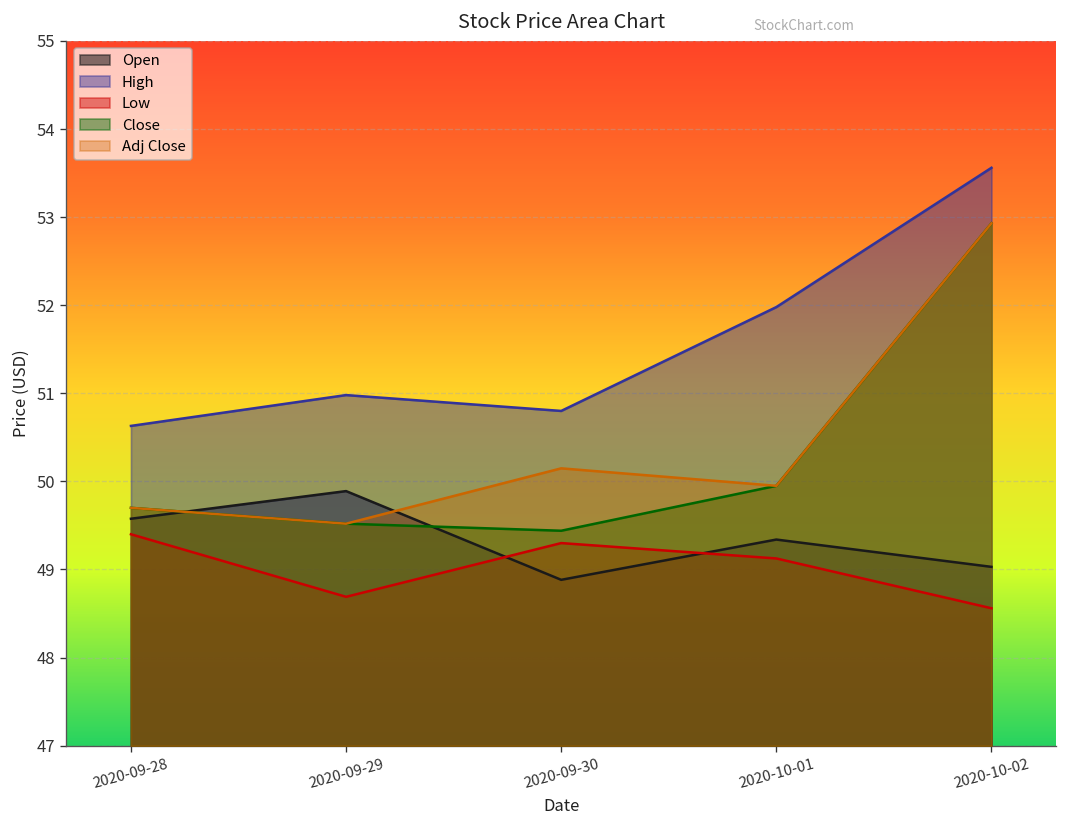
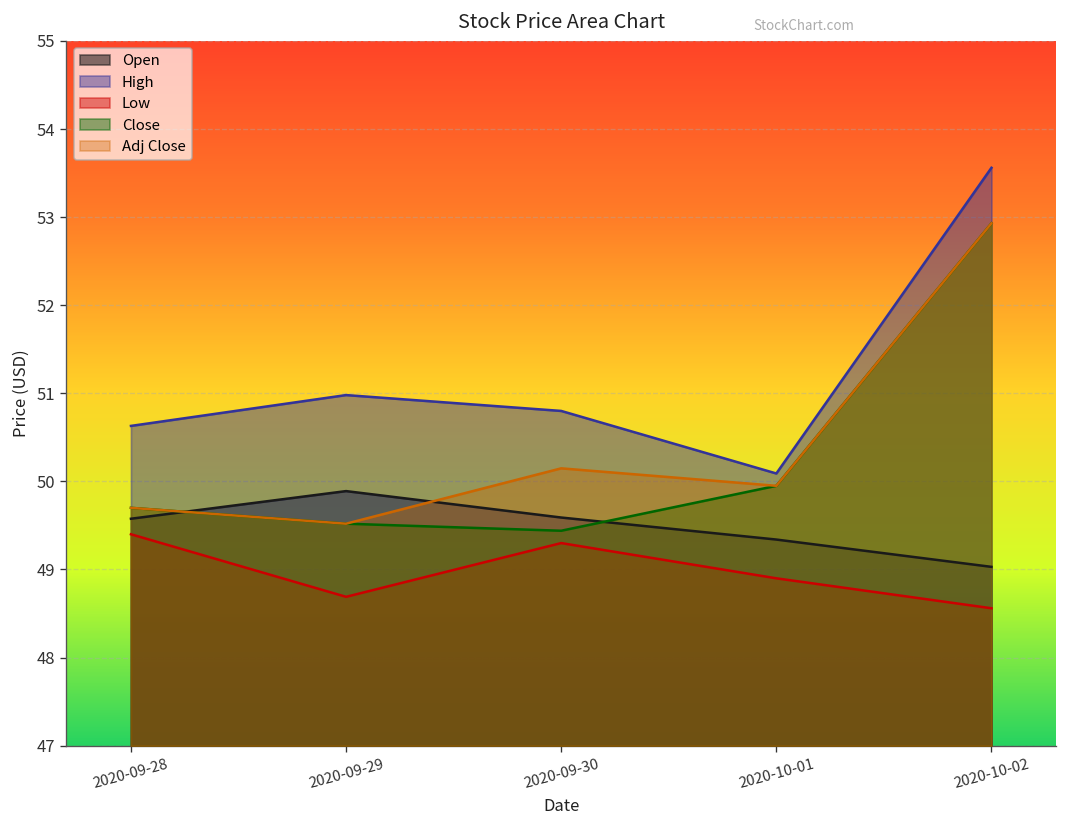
Open, 2020-09-30: 48.9 -> 49.6
High, 2020-10-01: 52.0 -> 50.1
Low, 2020-10-01: 49.1 -> 48.9
